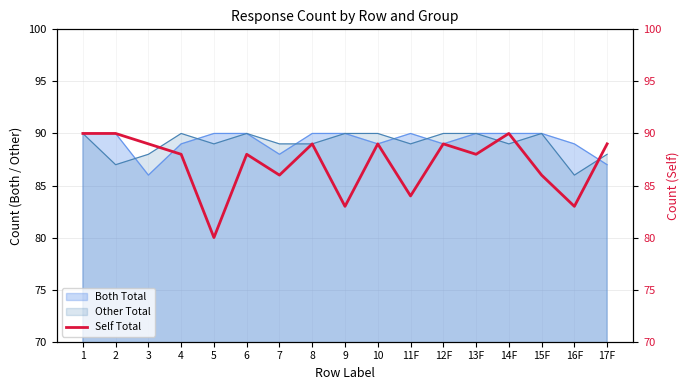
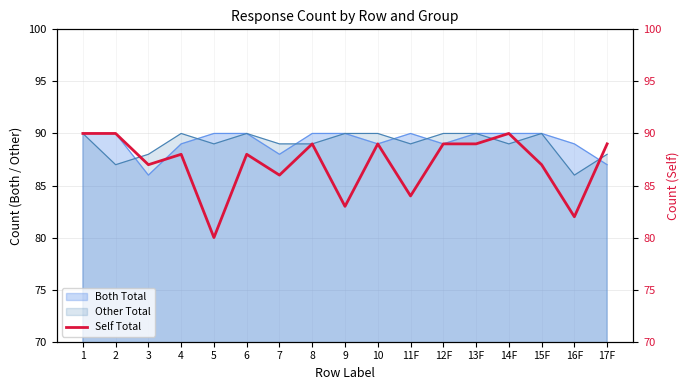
Self Total, 3: 89 -> 87
Self Total, 13F: 88 -> 89
Self Total, 15F: 86 -> 87
Self Total, 16F: 83 -> 82
